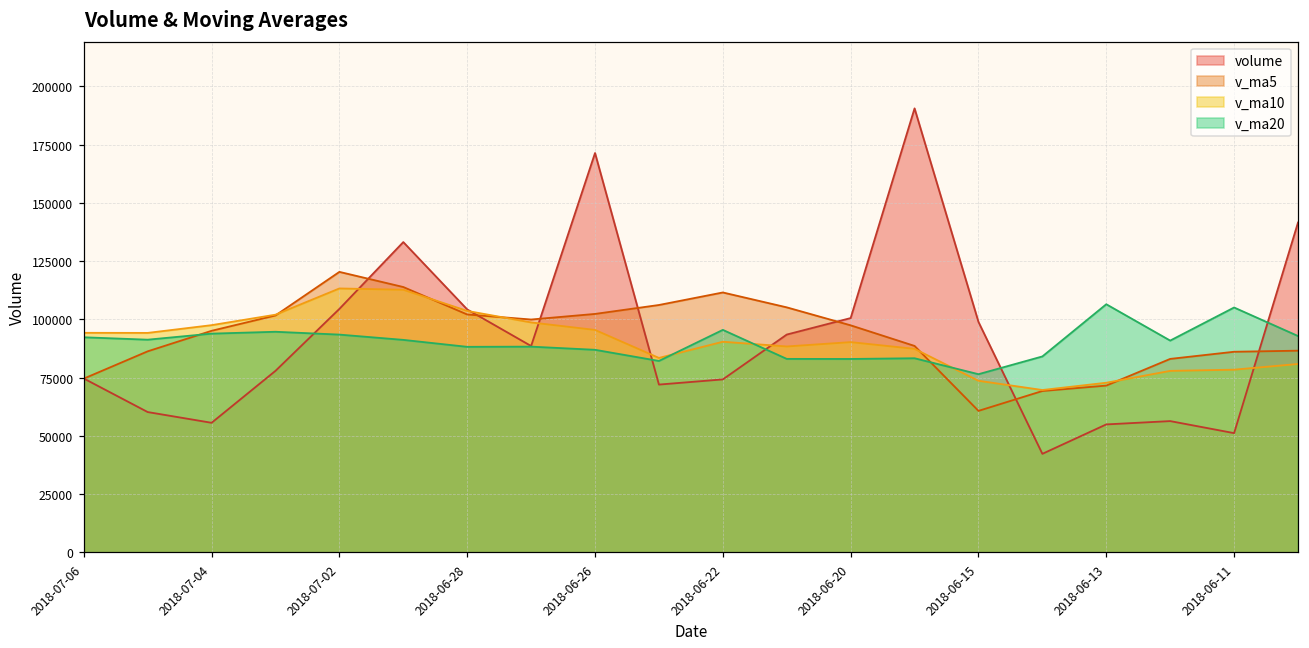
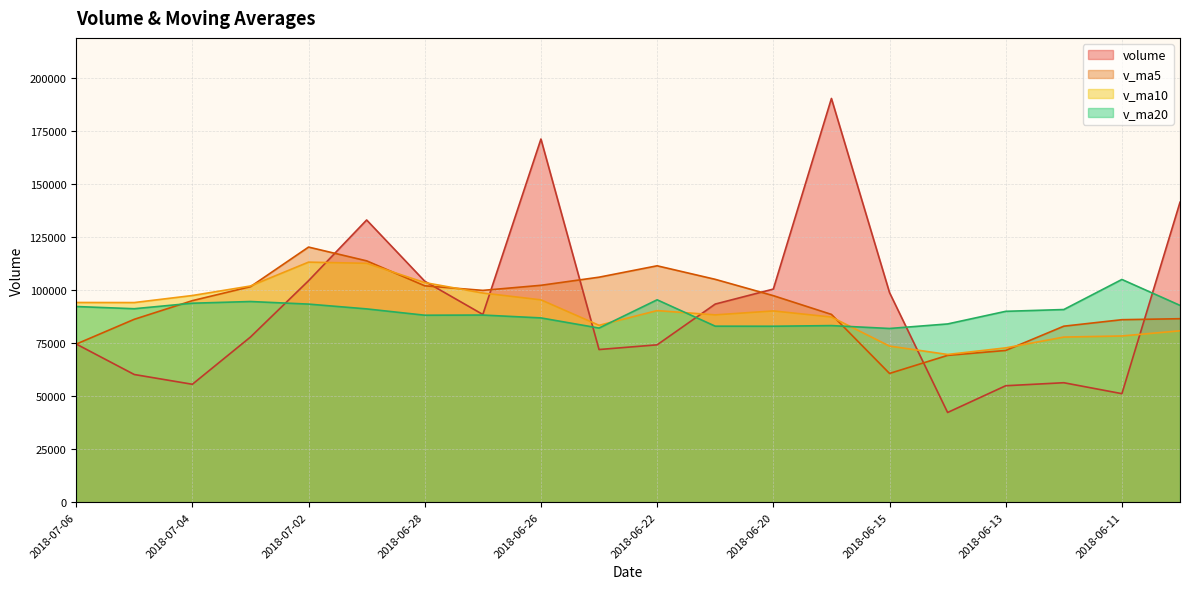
v_ma20, 2018-06-15: 76000 -> 82000
v_ma20, 2018-06-13: 107000 -> 90000
